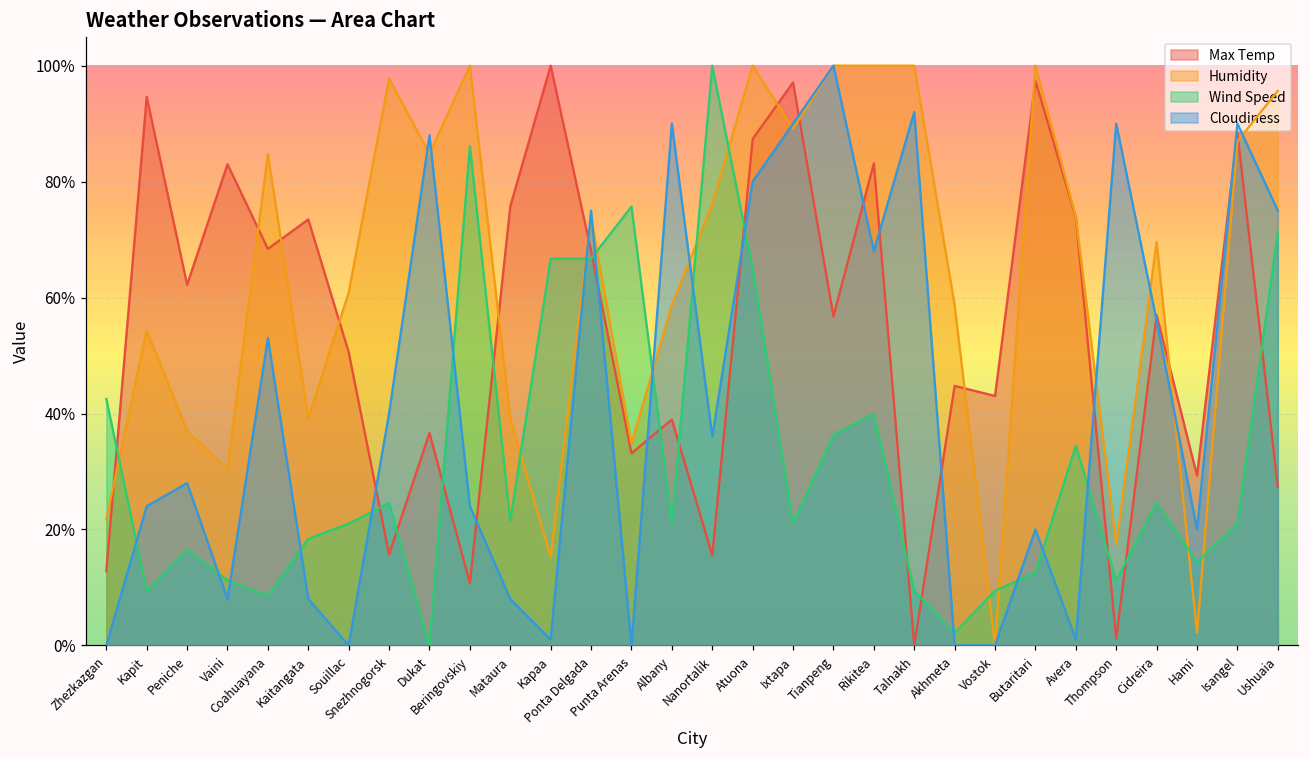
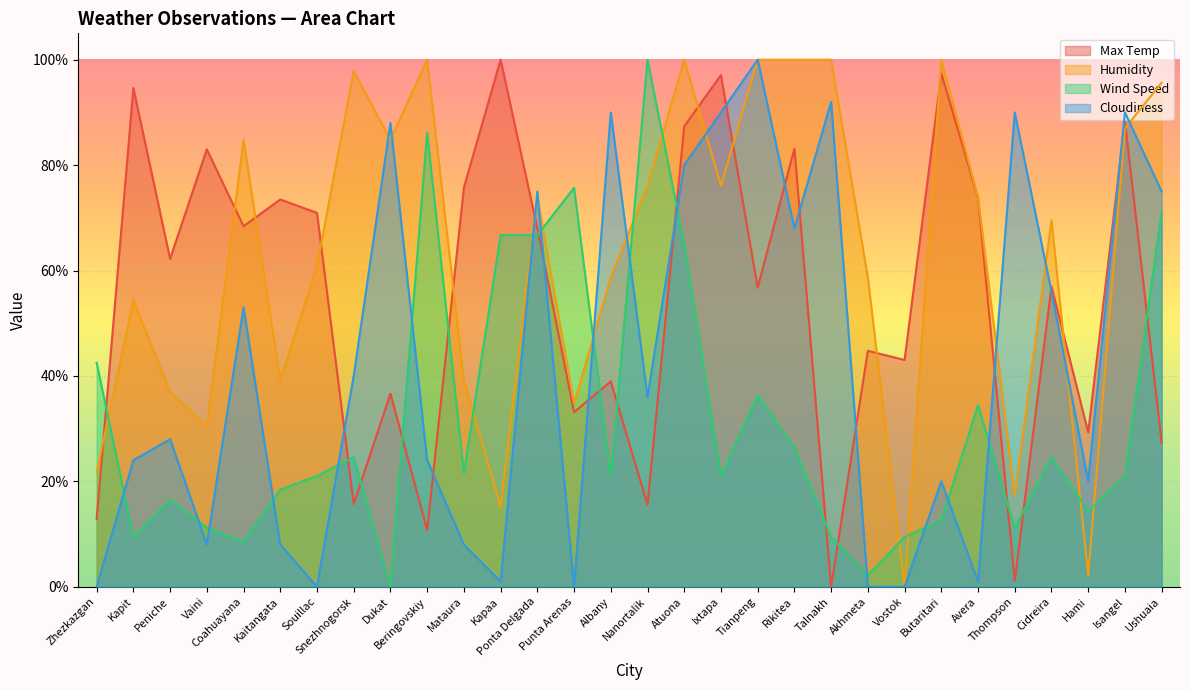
Max Temp, Souillac: 51% -> 71%
Humidity, Ixtapa: 89% -> 76%
Wind Speed, Rikitea: 40% -> 26%
